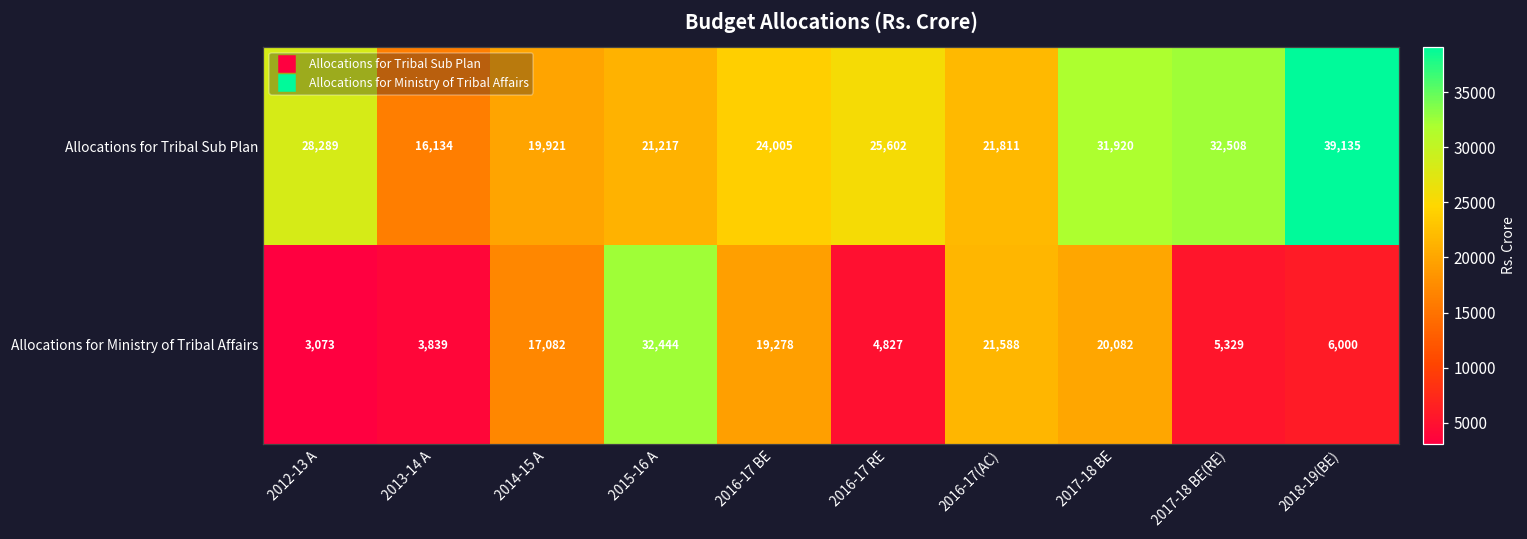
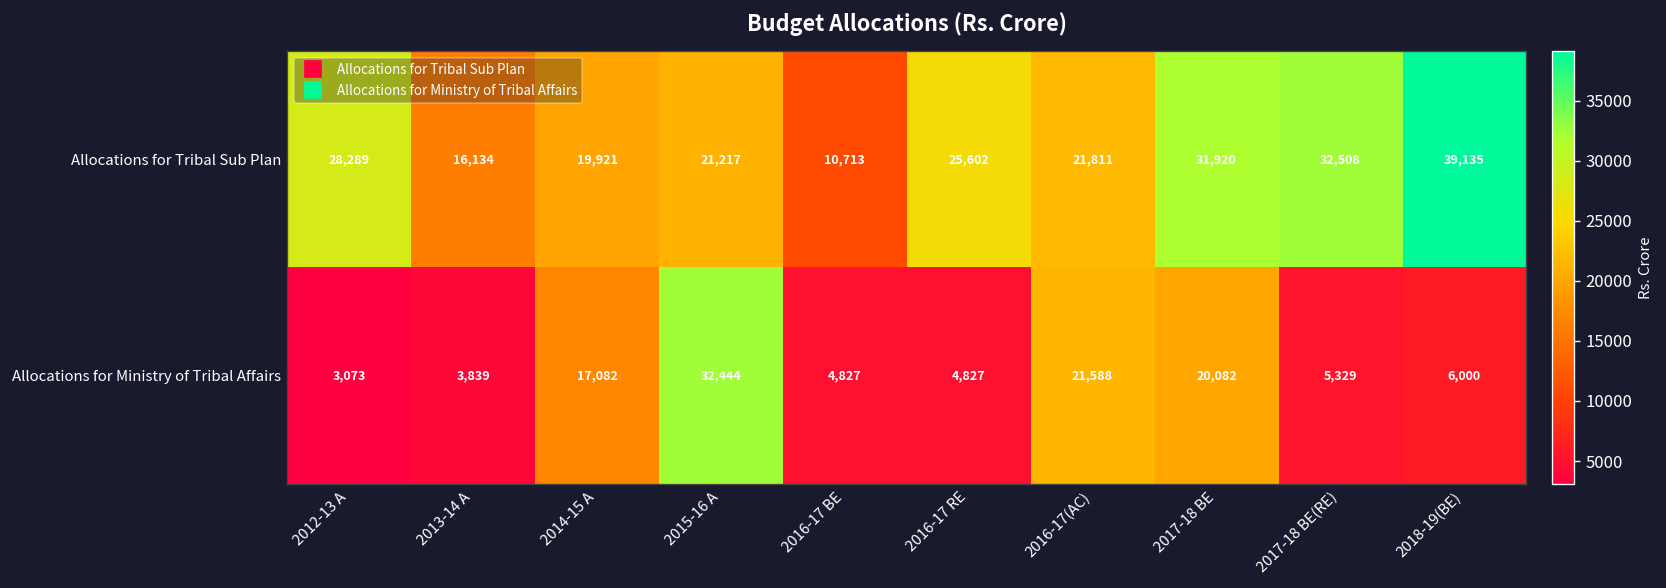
Allocations for Tribal Sub Plan, 2016-17 BE: 24,005 -> 10,713
Allocations for Ministry of Tribal Affairs, 2016-17 BE: 19,278 -> 4,827
